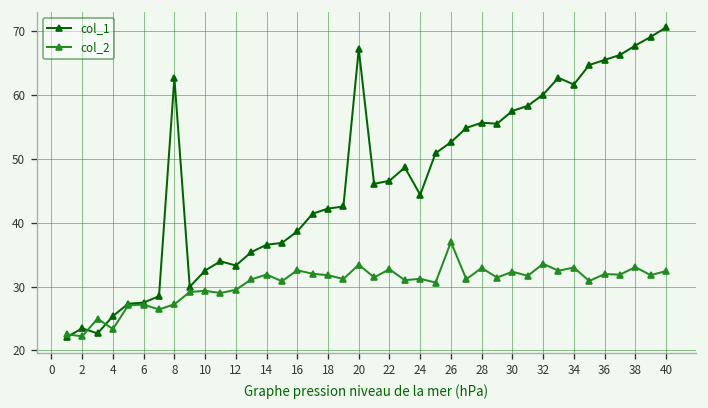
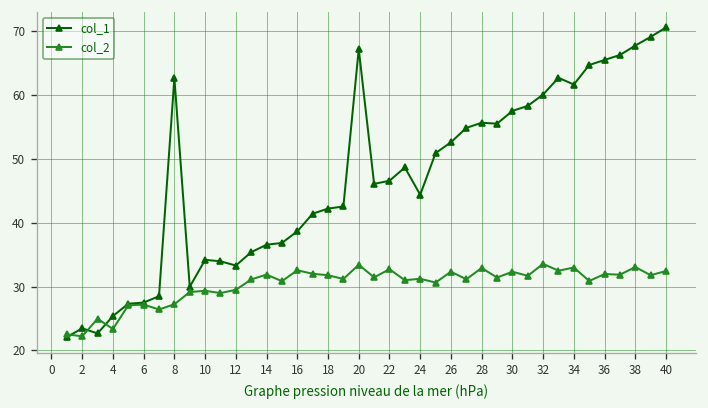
col_1, 10: 33 -> 34
col_2, 26: 37 -> 32
